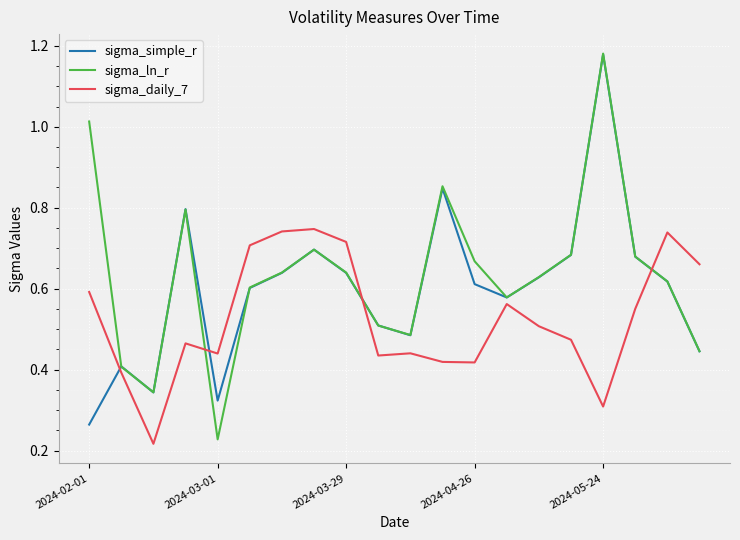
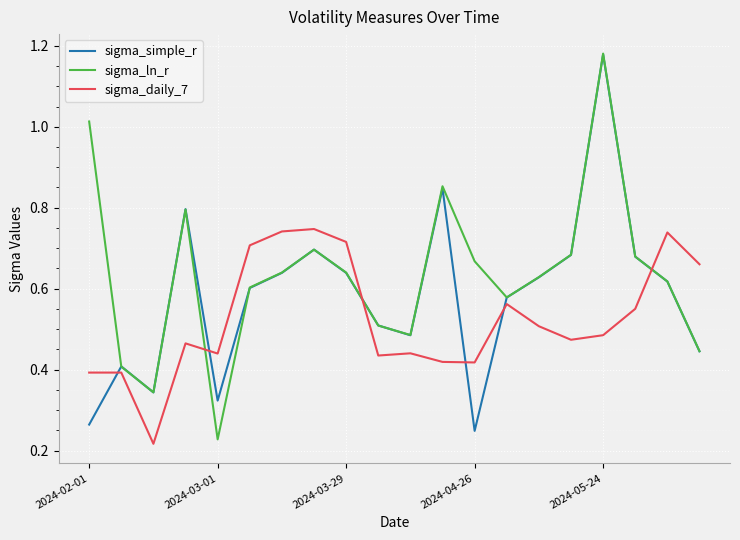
sigma_daily_7, 2024-02-01: 0.59 -> 0.39
sigma_simple_r, 2024-04-26: 0.61 -> 0.25
sigma_daily_7, 2024-05-24: 0.31 -> 0.49
